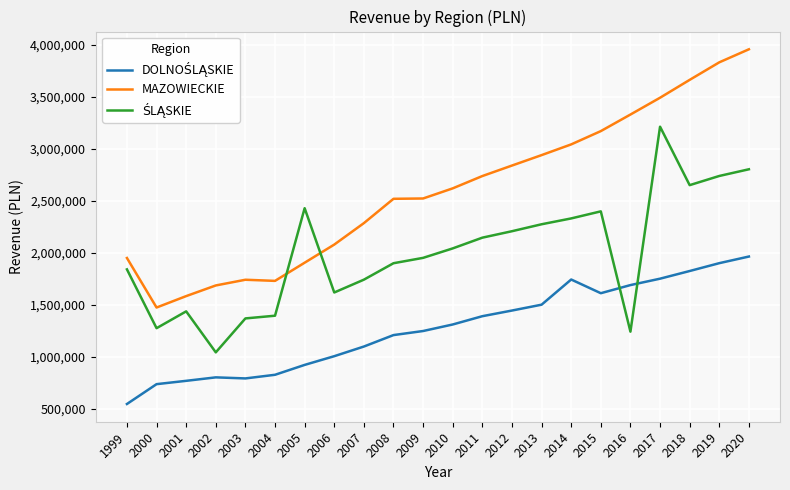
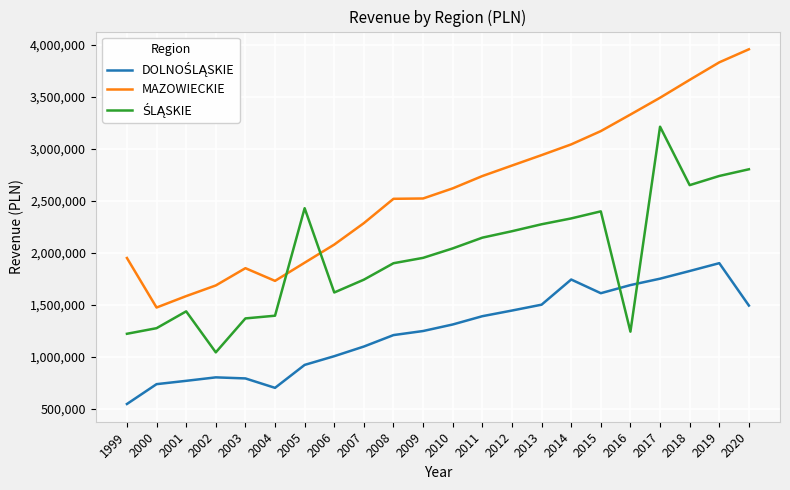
ŚLĄSKIE, 1999: 1,840,000 -> 1,220,000
MAZOWIECKIE, 2003: 1,740,000 -> 1,850,000
DOLNOŚLĄSKIE, 2004: 830,000 -> 700,000
DOLNOŚLĄSKIE, 2020: 1,960,000 -> 1,490,000
